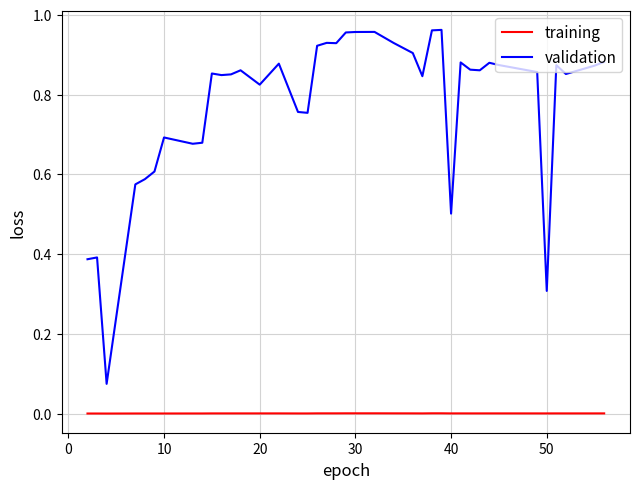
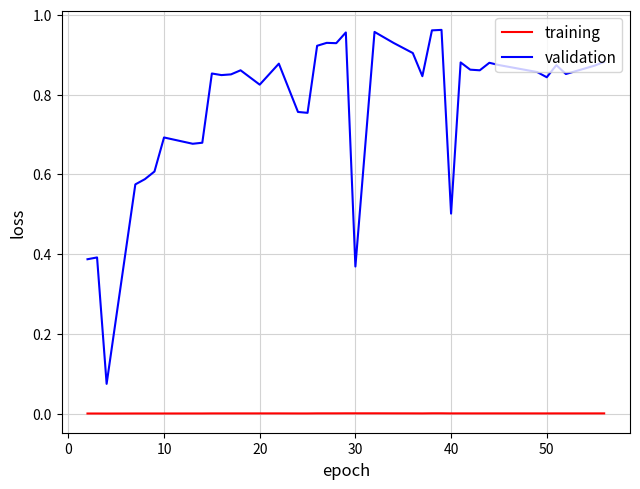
validation, 30: 0.96 -> 0.37
validation, 50: 0.31 -> 0.84
